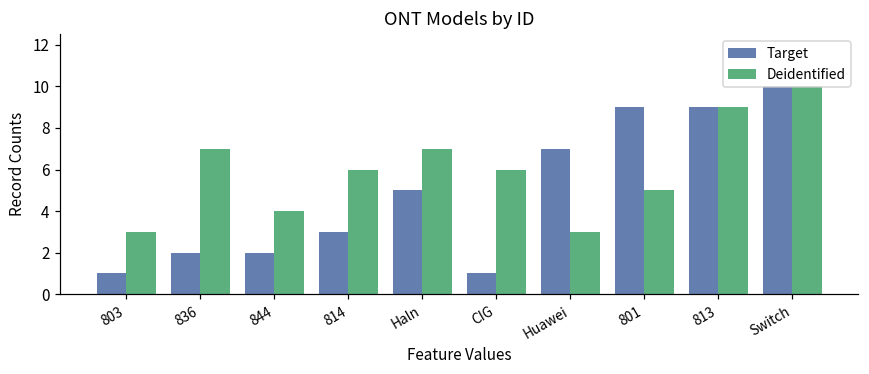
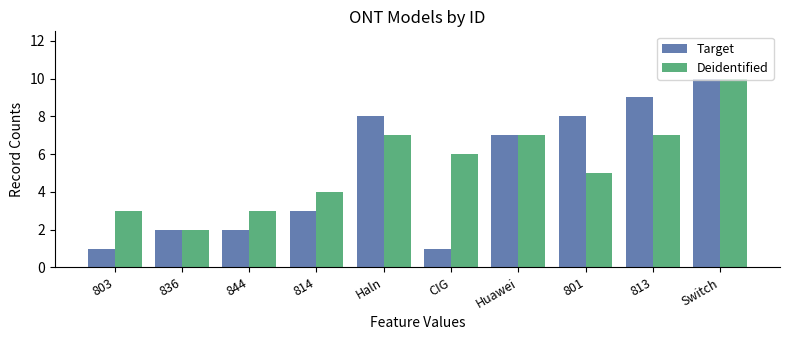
Deidentified, 836: 7 -> 2
Deidentified, 844: 4 -> 3
Deidentified, 814: 6 -> 4
Target, Haln: 5 -> 8
Deidentified, Huawei: 3 -> 7
Target, 801: 9 -> 8
Deidentified, 813: 9 -> 7
